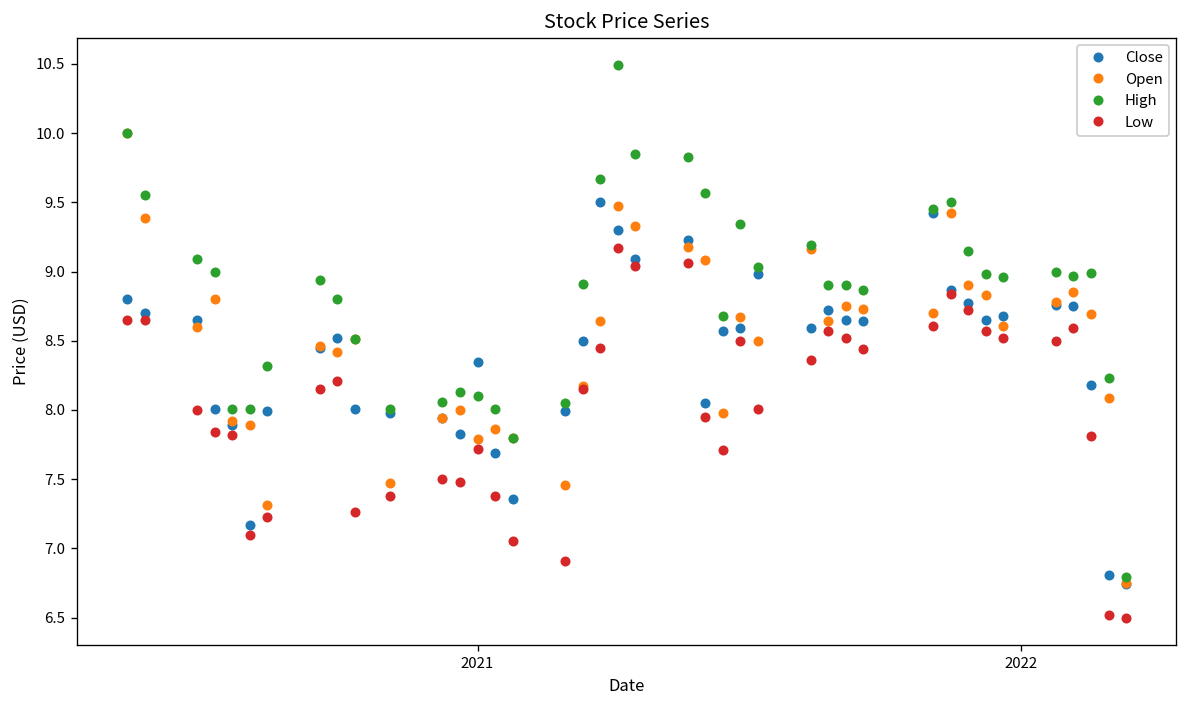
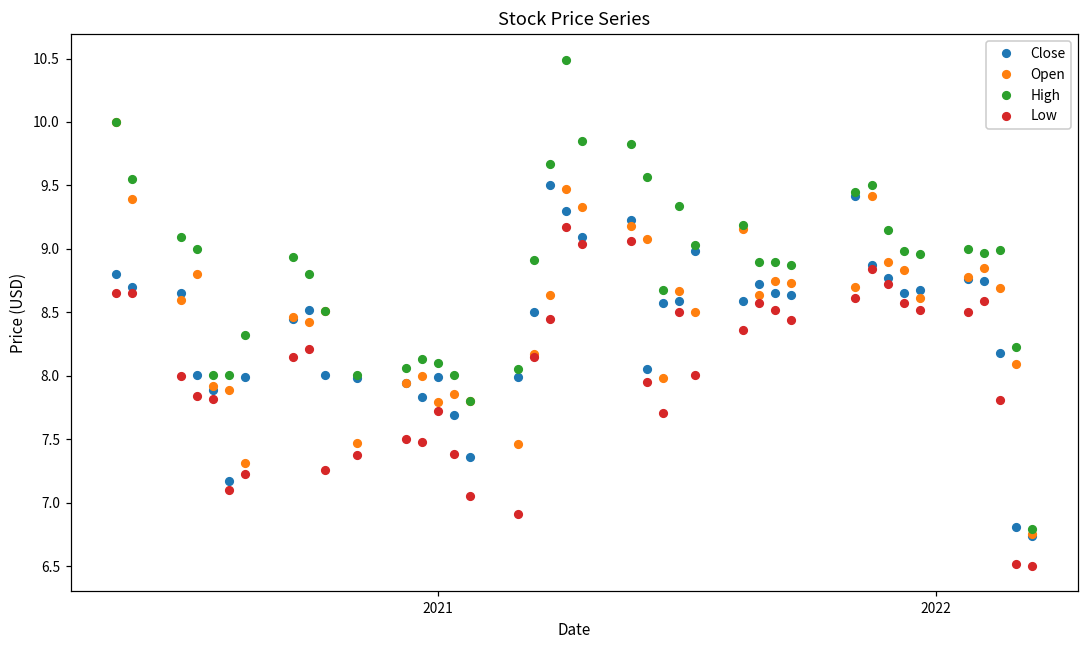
Close, 2021: 8.35 -> 7.99
